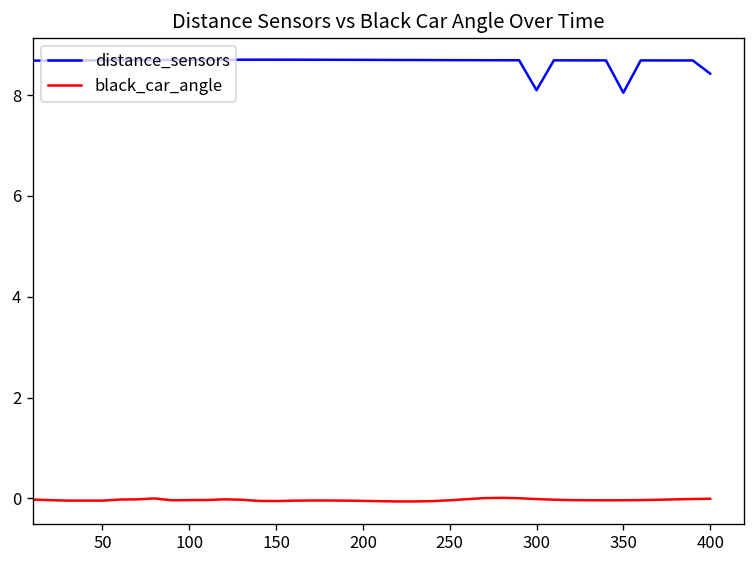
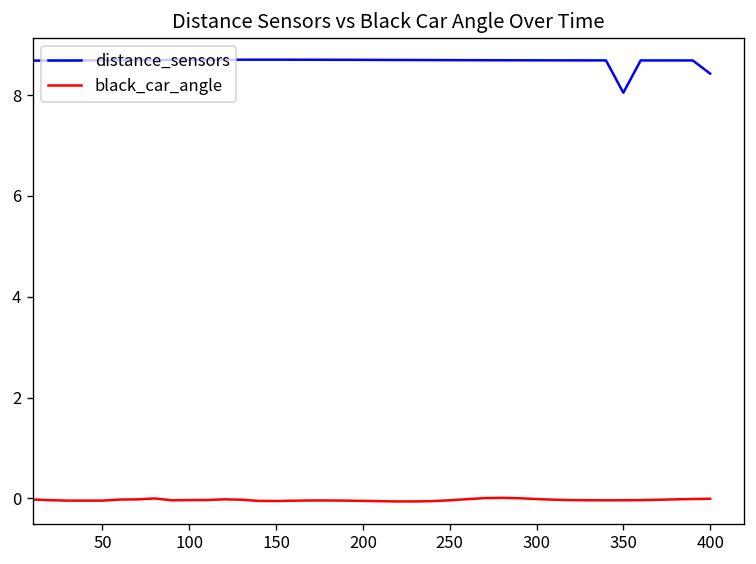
distance_sensors, 300: 8.1 -> 8.7
